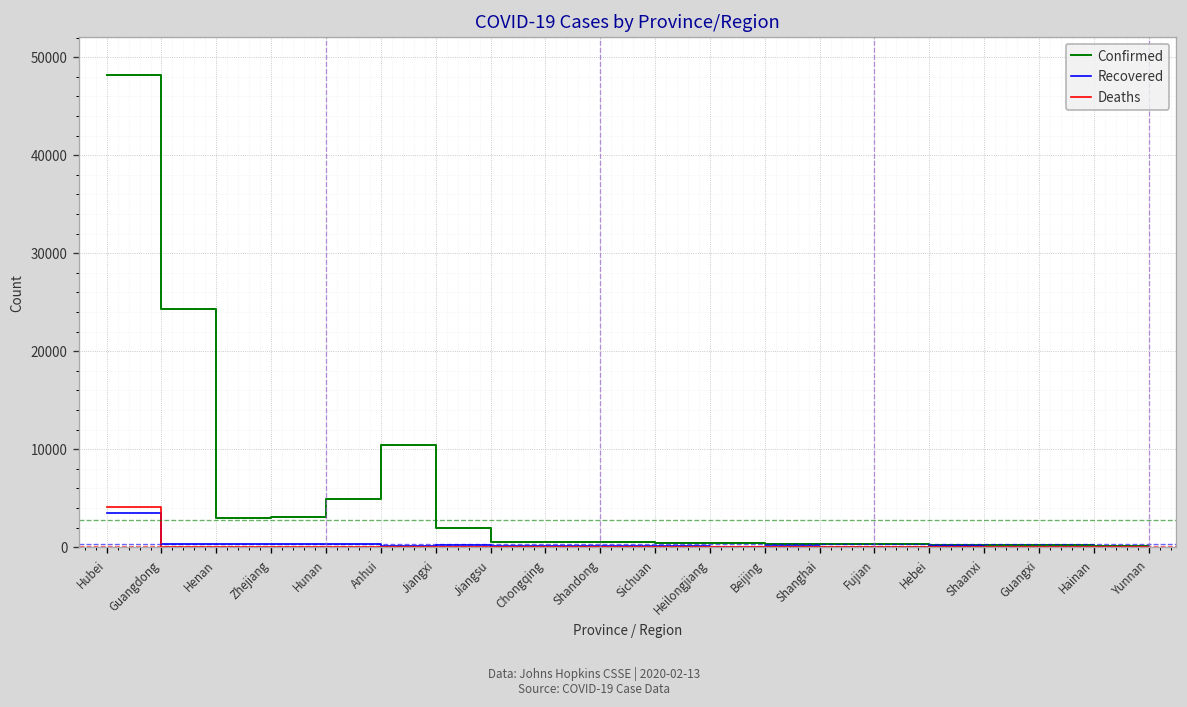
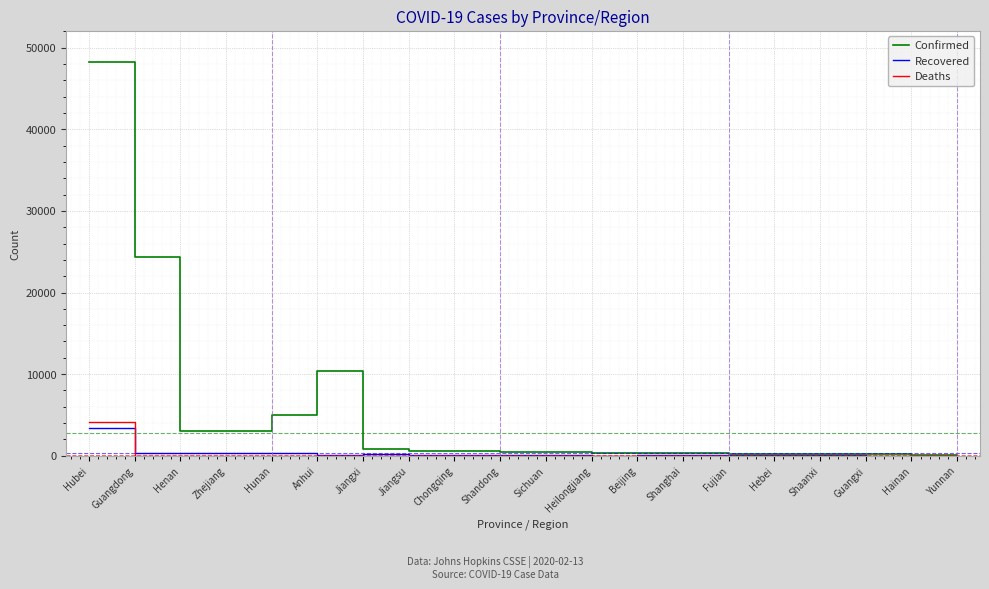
Confirmed, Jiangxi: 2000 -> 1000
